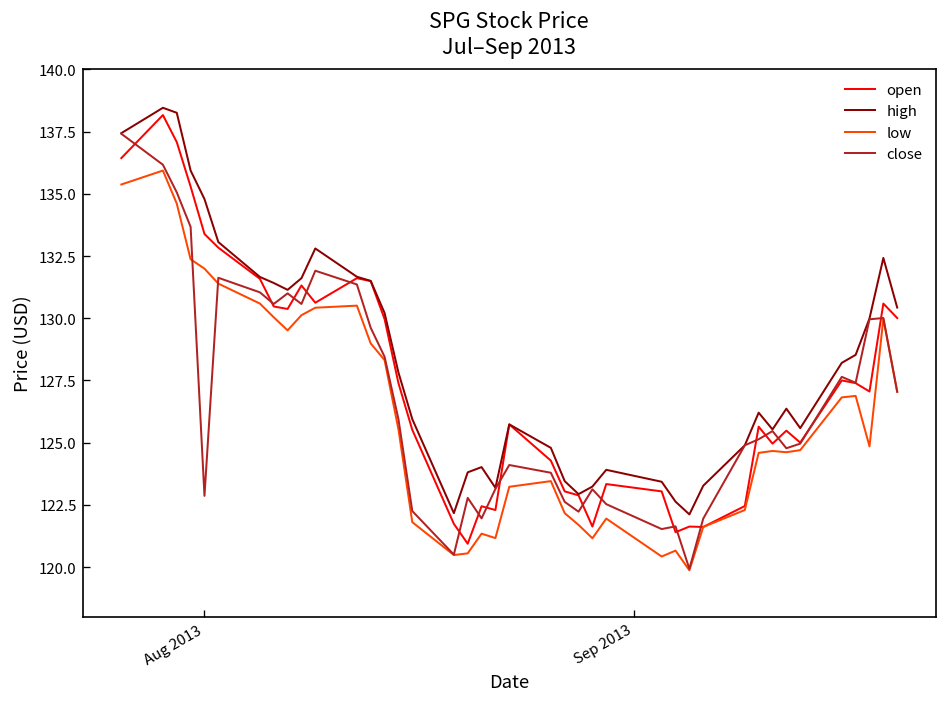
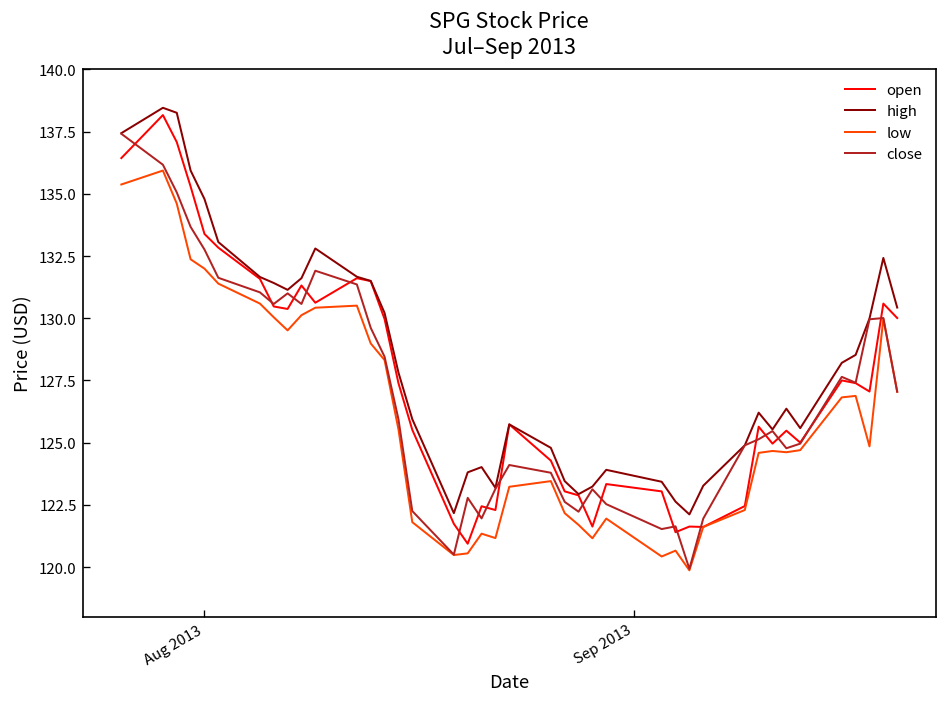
close, Aug 2013: 122.9 -> 132.8
